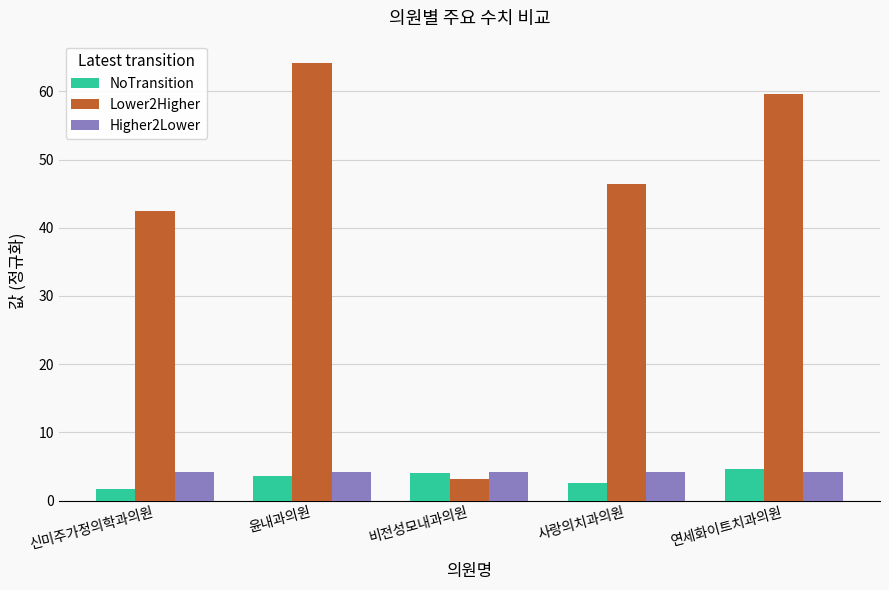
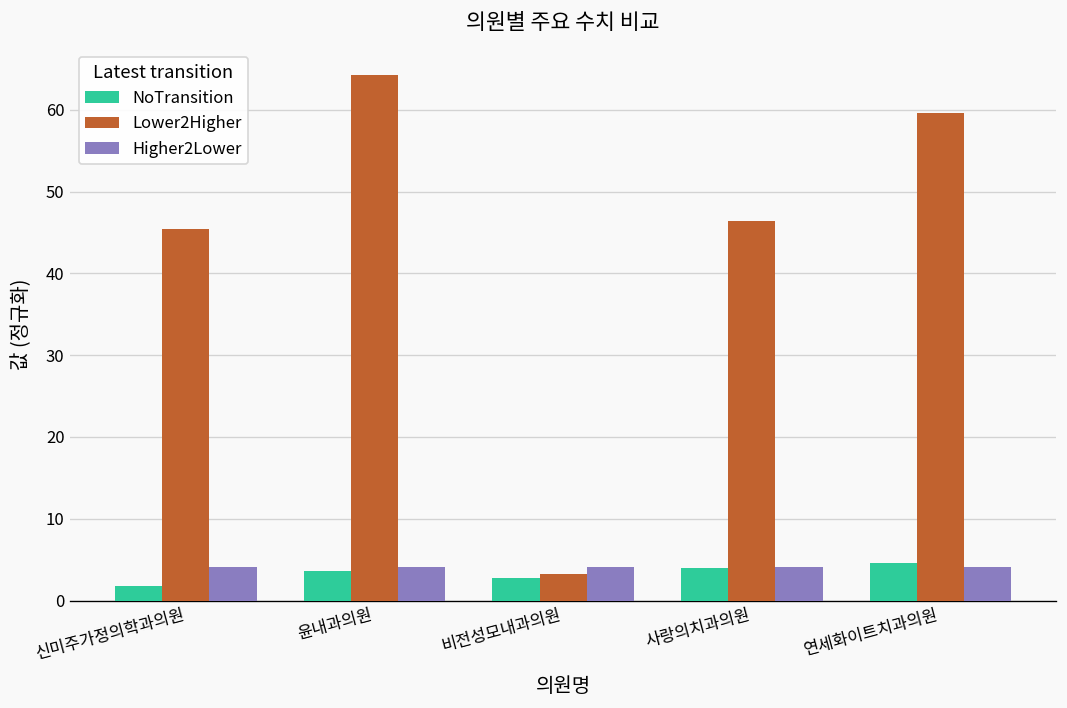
Lower2Higher, 신미주가정의학과의원: 42 -> 45
NoTransition, 비전성모내과의원: 4 -> 3
NoTransition, 사랑의치과의원: 3 -> 4
